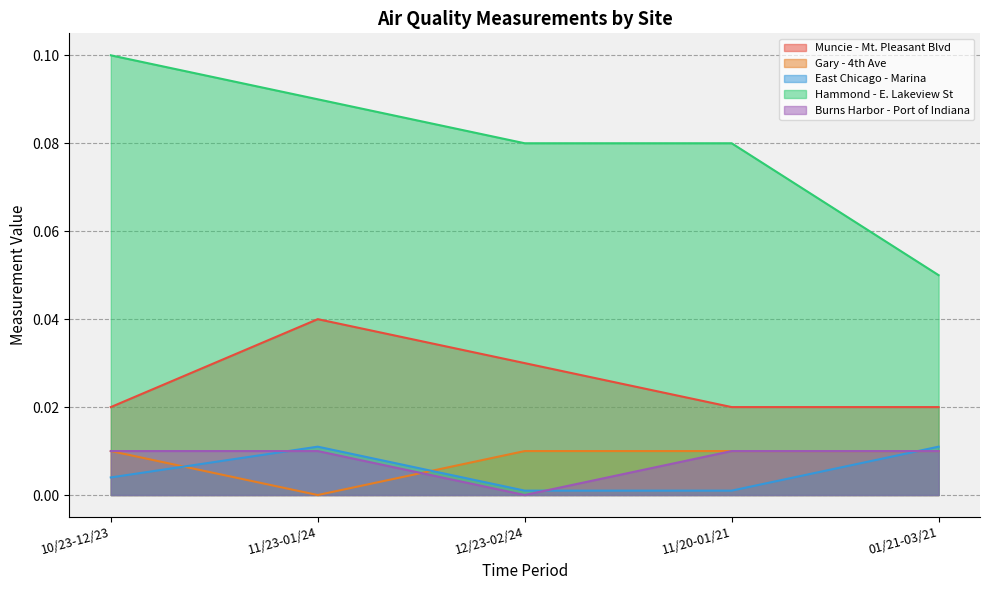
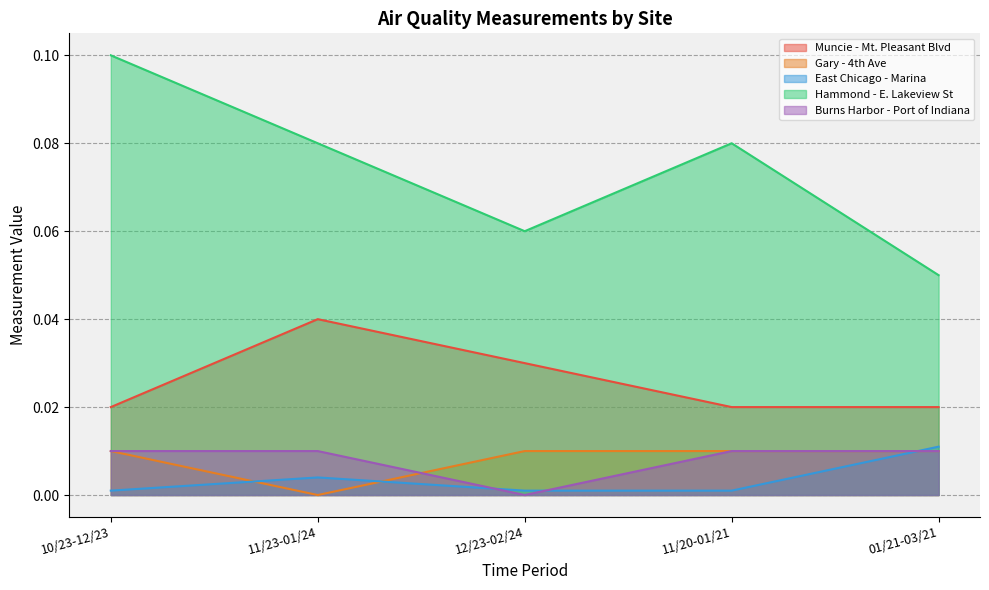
East Chicago - Marina, 10/23-12/23: 0.004 -> 0.001
East Chicago - Marina, 11/23-01/24: 0.011 -> 0.004
Hammond - E. Lakeview St, 11/23-01/24: 0.09 -> 0.08
Hammond - E. Lakeview St, 12/23-02/24: 0.08 -> 0.06
